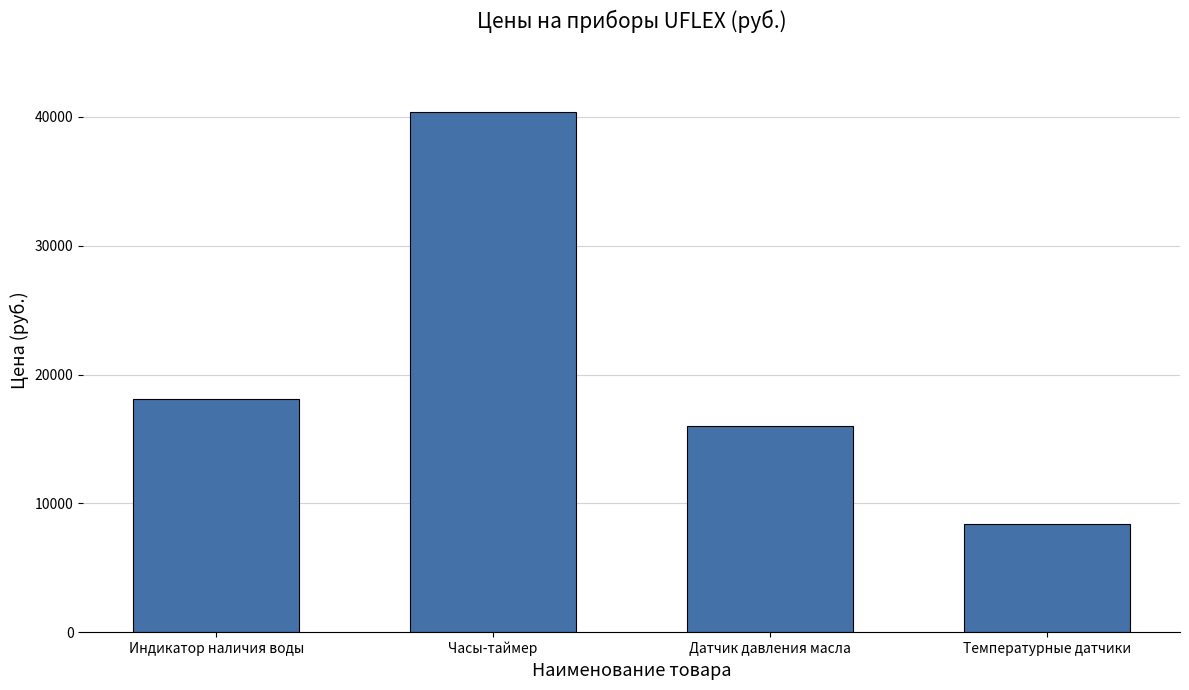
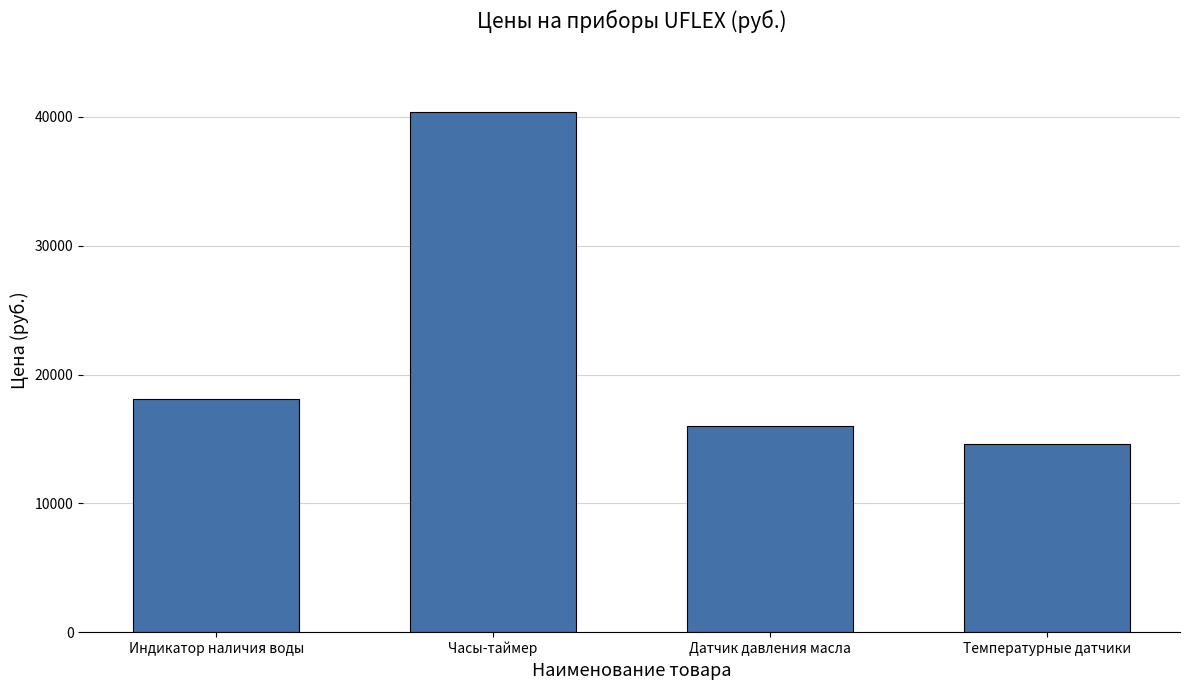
Температурные датчики: 8400 -> 14600
